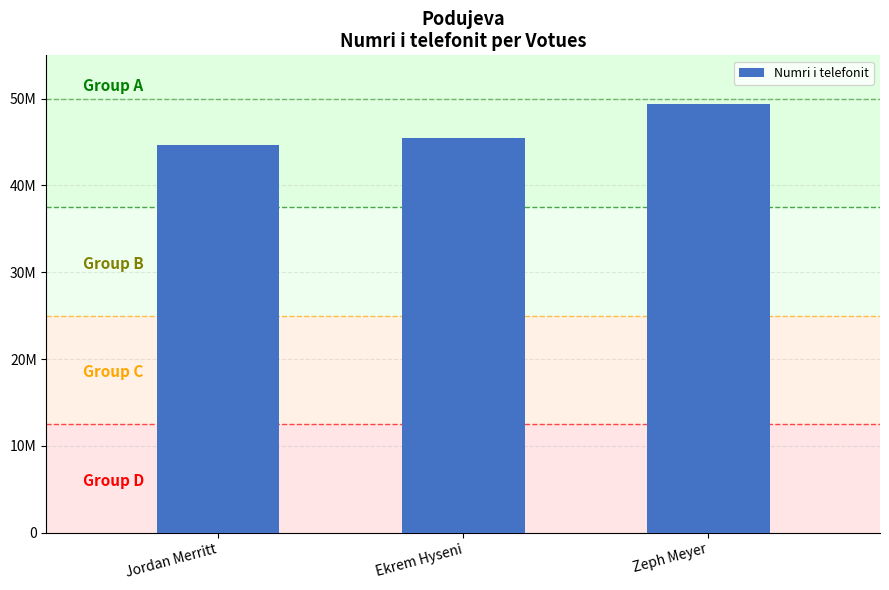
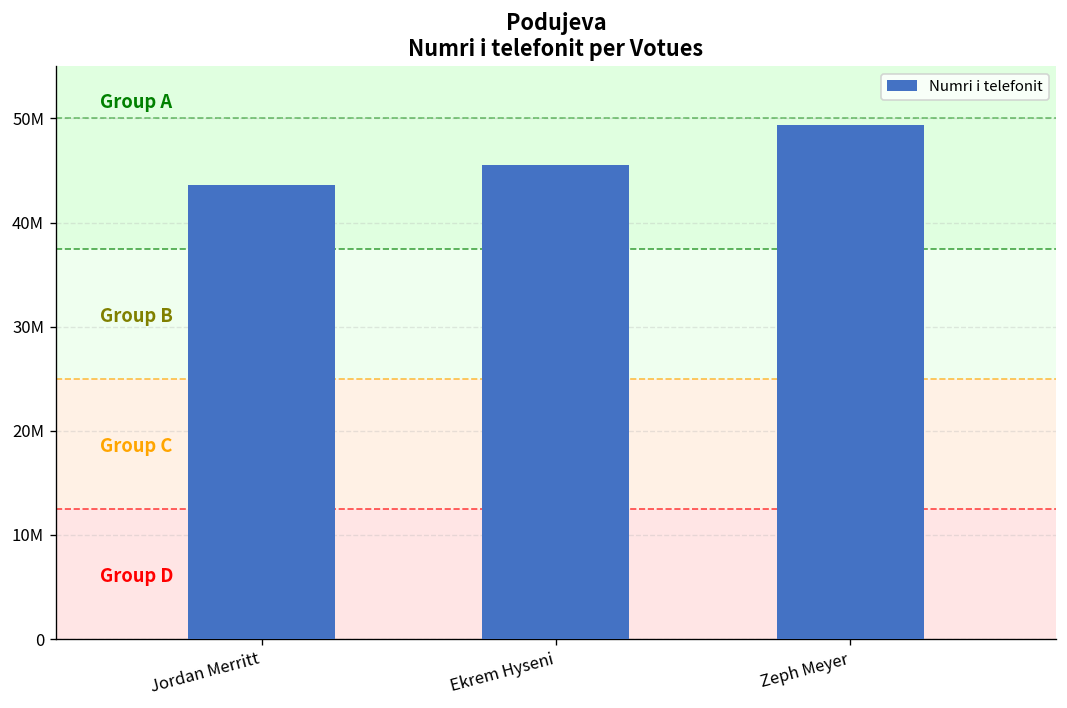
Jordan Merritt: 45000000 -> 44000000
